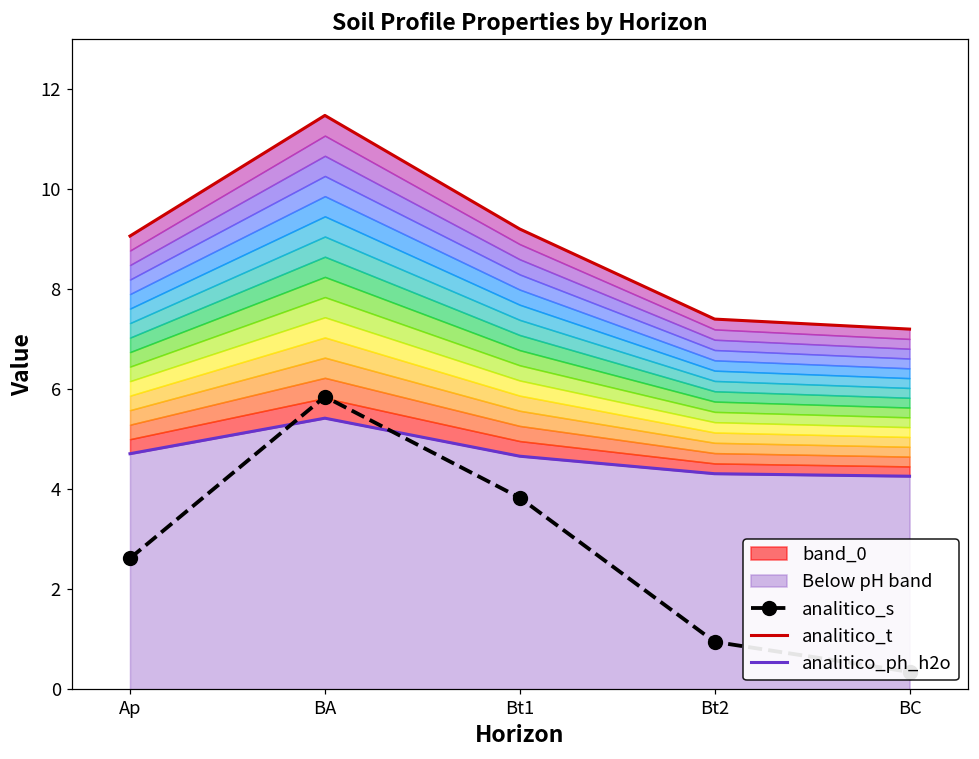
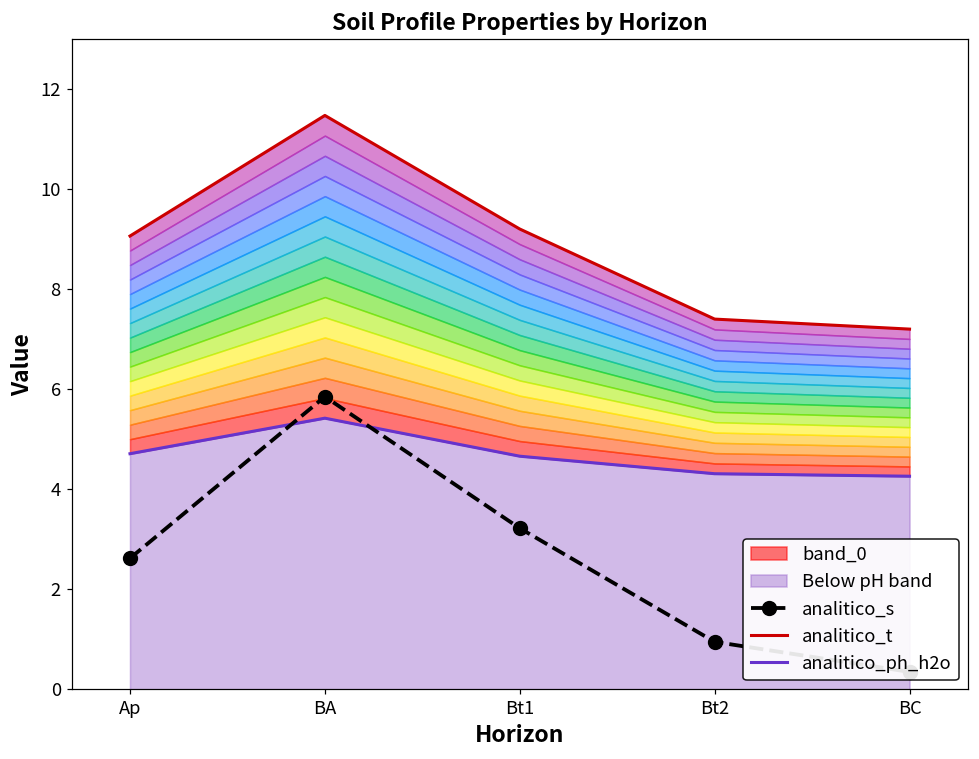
analitico_s, Bt1: 3.8 -> 3.2
